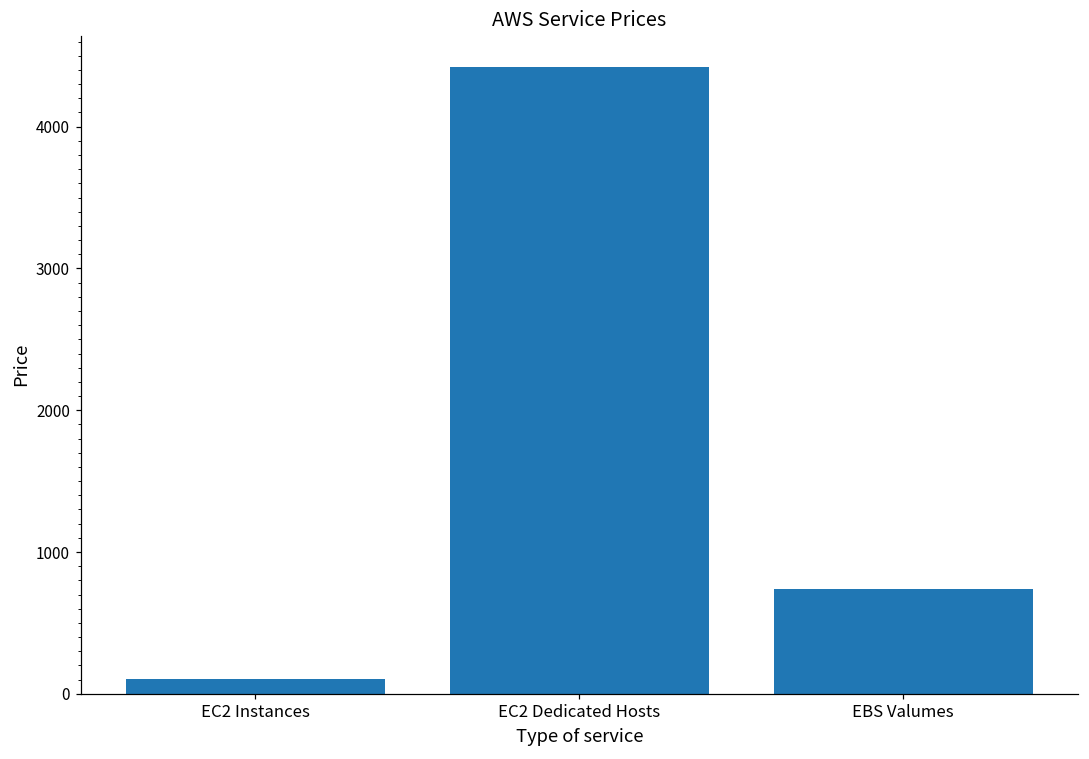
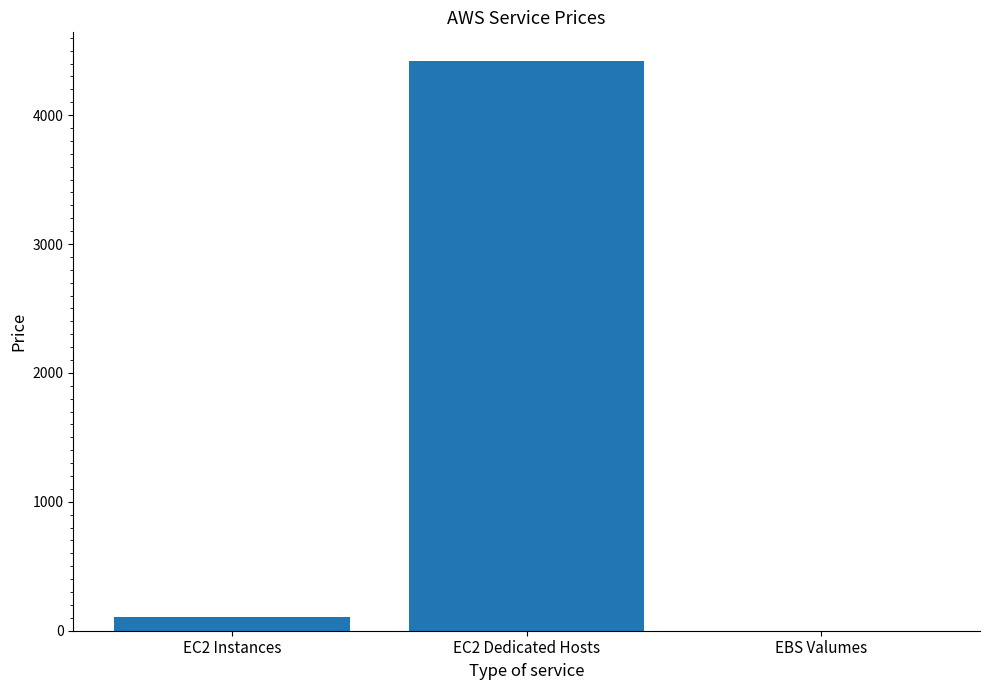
EBS Valumes: 740 -> 0
